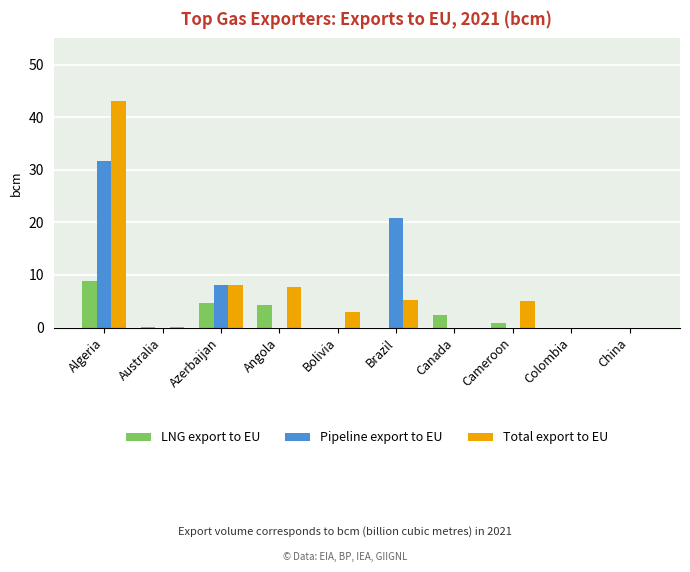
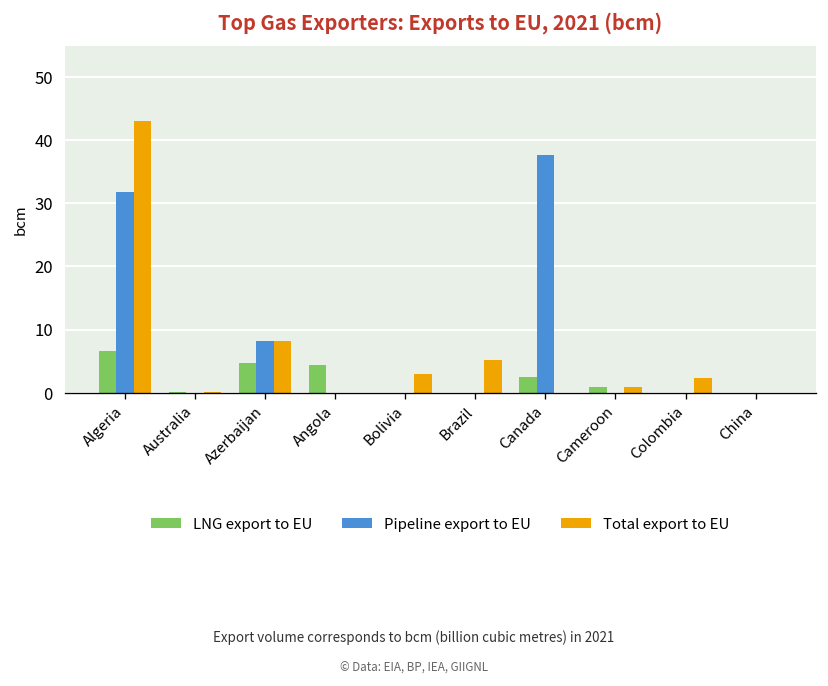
LNG export to EU, Algeria: 9 -> 7
Total export to EU, Angola: 8 -> 0
Pipeline export to EU, Brazil: 21 -> 0
Pipeline export to EU, Canada: 0 -> 38
Total export to EU, Cameroon: 5 -> 1
Total export to EU, Colombia: 0 -> 2
